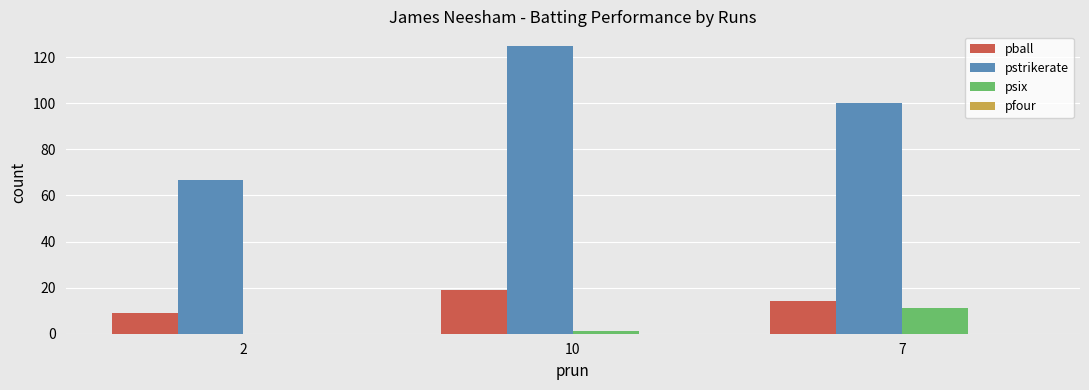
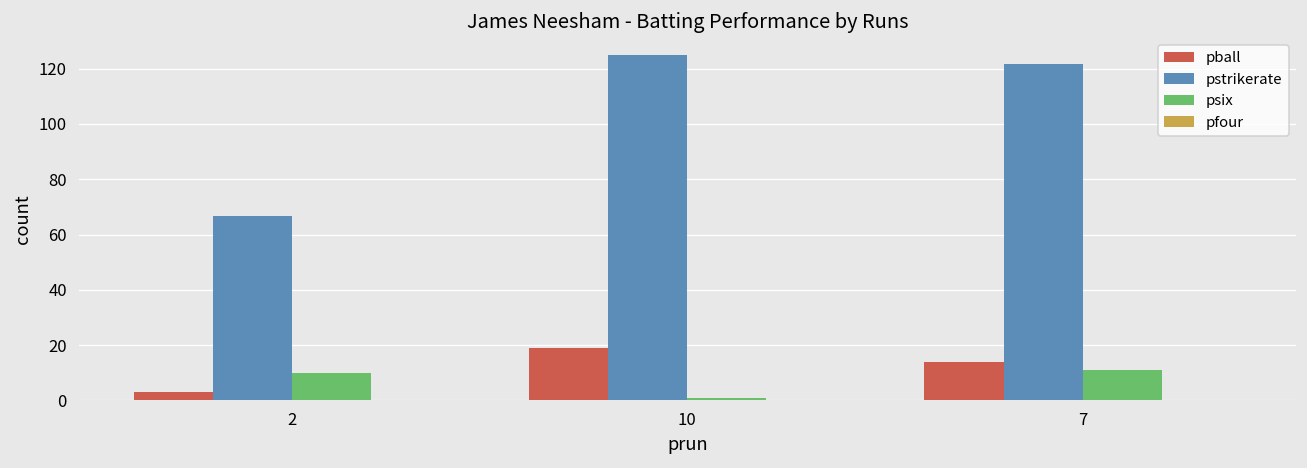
pball, 2: 9 -> 3
psix, 2: 0 -> 10
pstrikerate, 7: 100 -> 122
